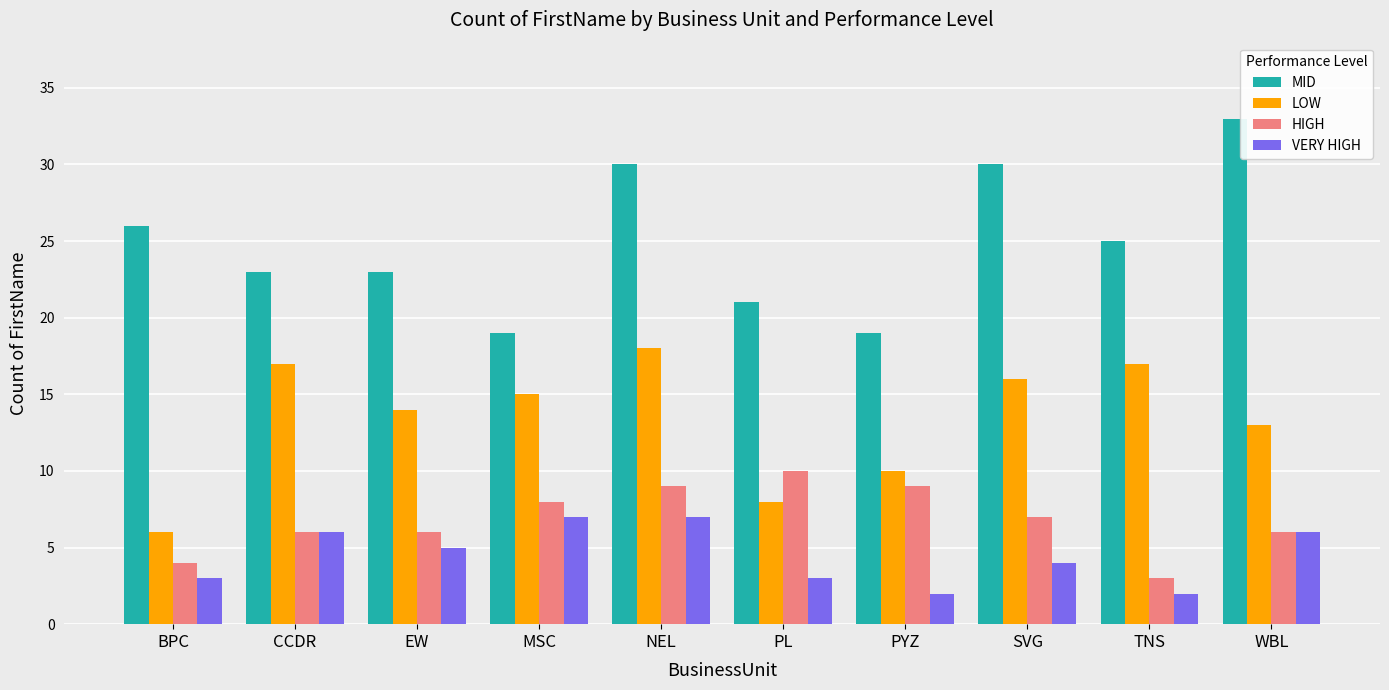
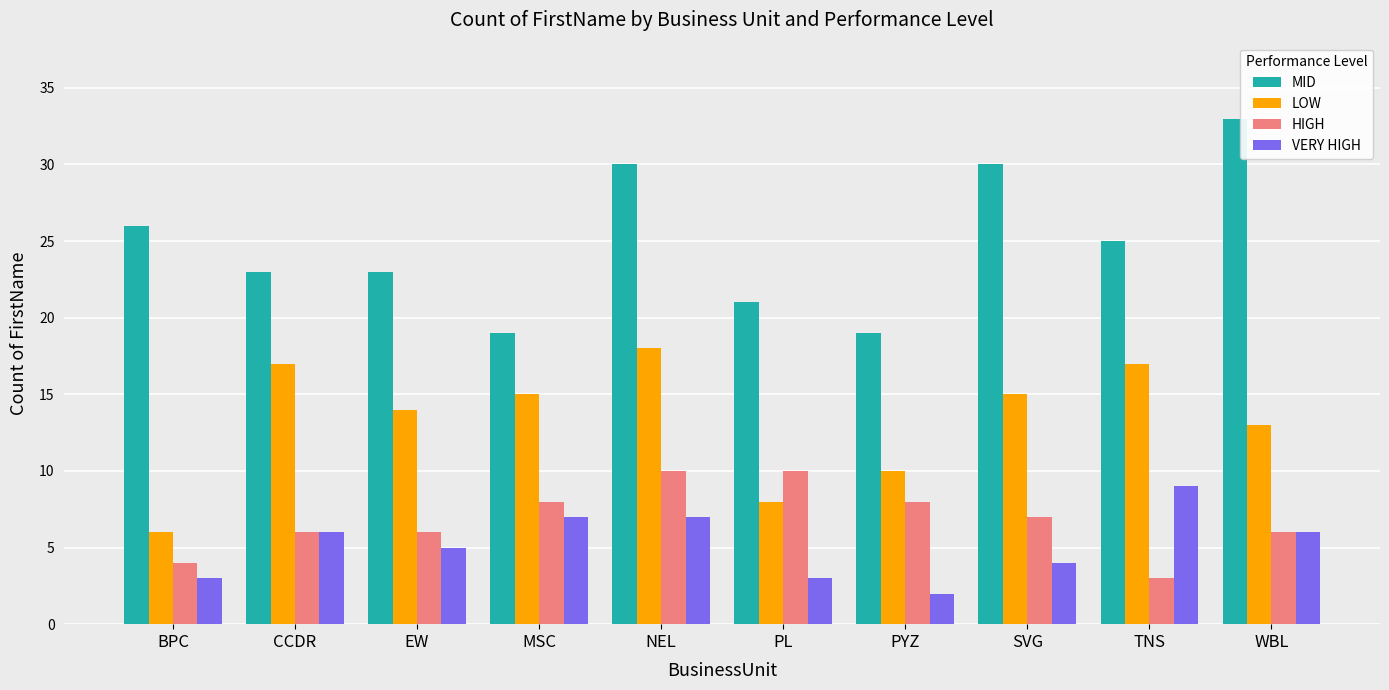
HIGH, NEL: 9 -> 10
HIGH, PYZ: 9 -> 8
LOW, SVG: 16 -> 15
VERY HIGH, TNS: 2 -> 9
